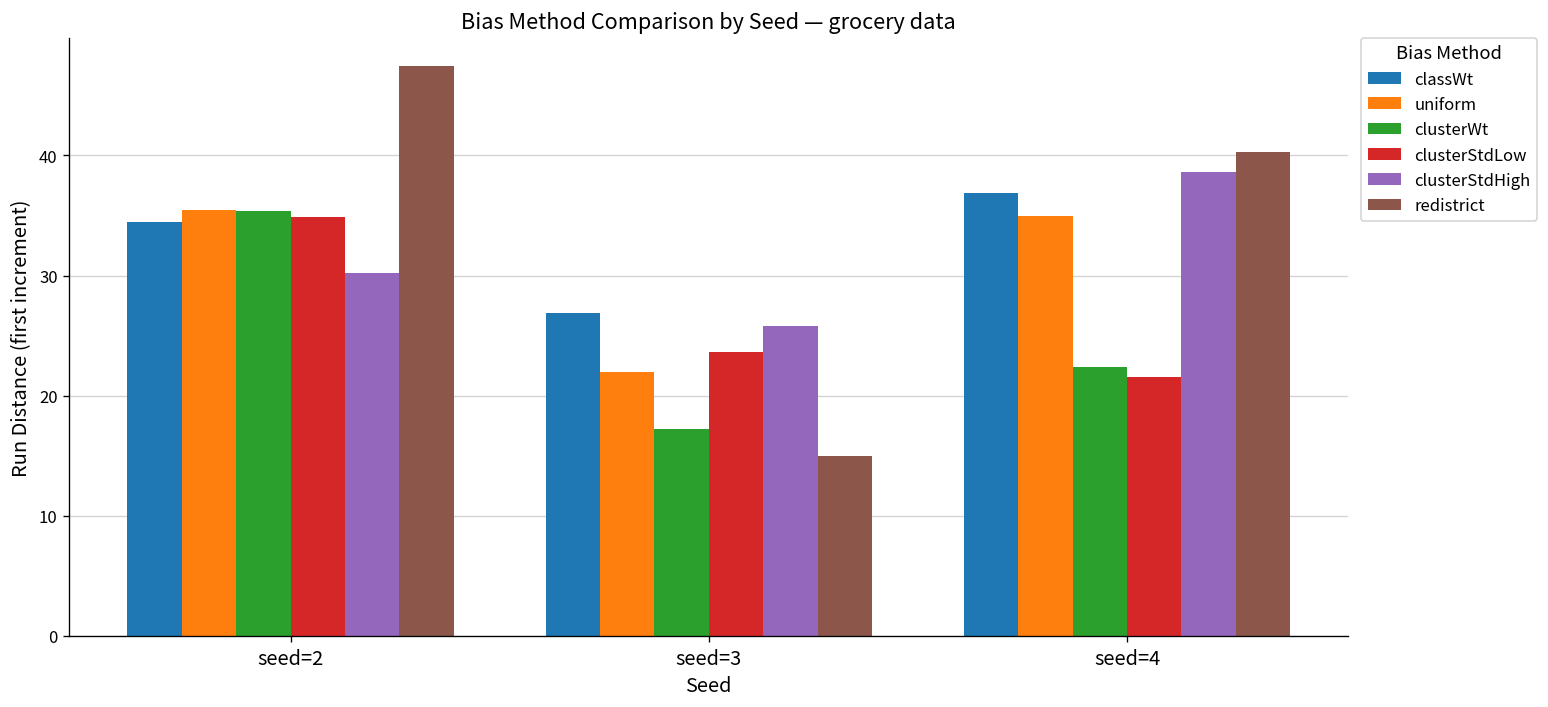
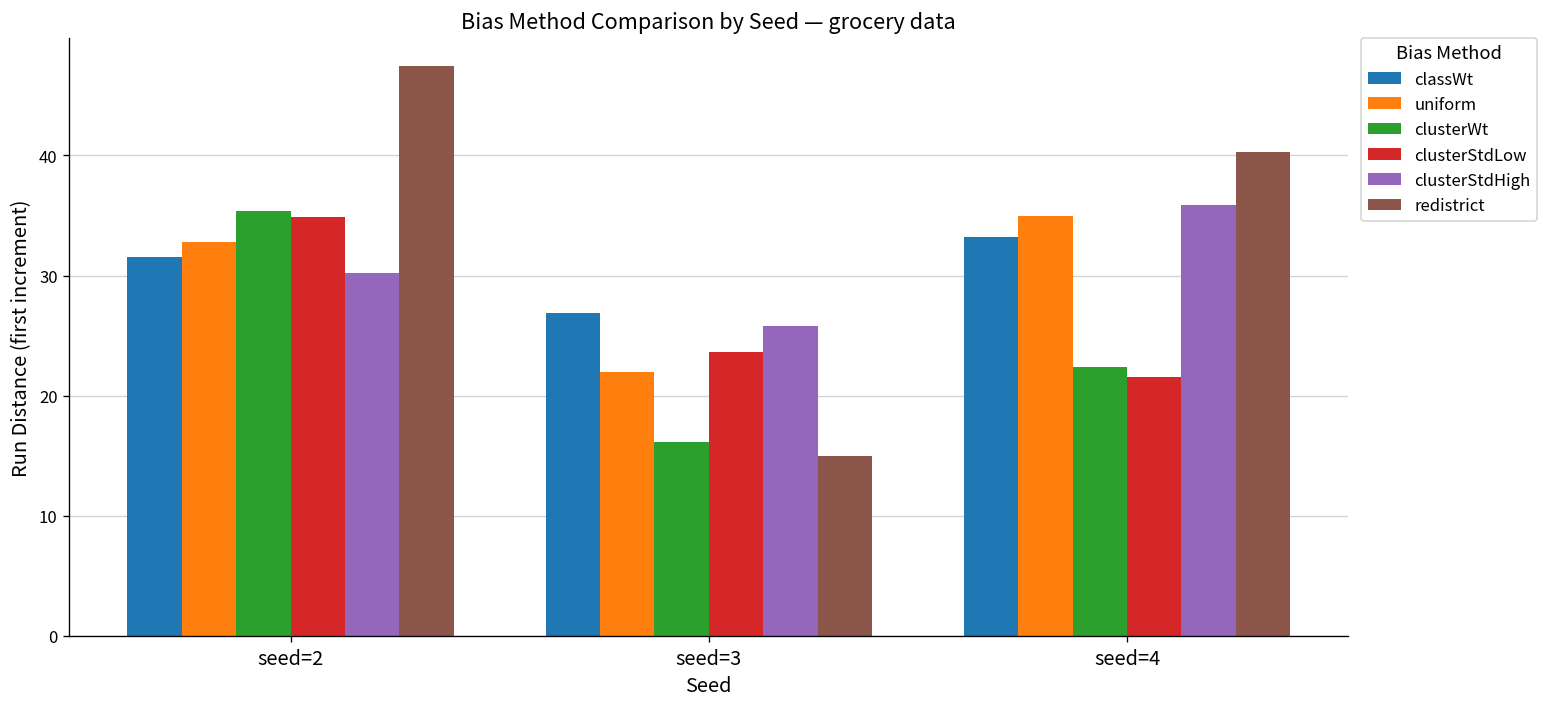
classWt, seed=2: 34.5 -> 31.5
uniform, seed=2: 35.4 -> 32.8
clusterWt, seed=3: 17.2 -> 16.1
classWt, seed=4: 36.9 -> 33.2
clusterStdHigh, seed=4: 38.6 -> 35.8
